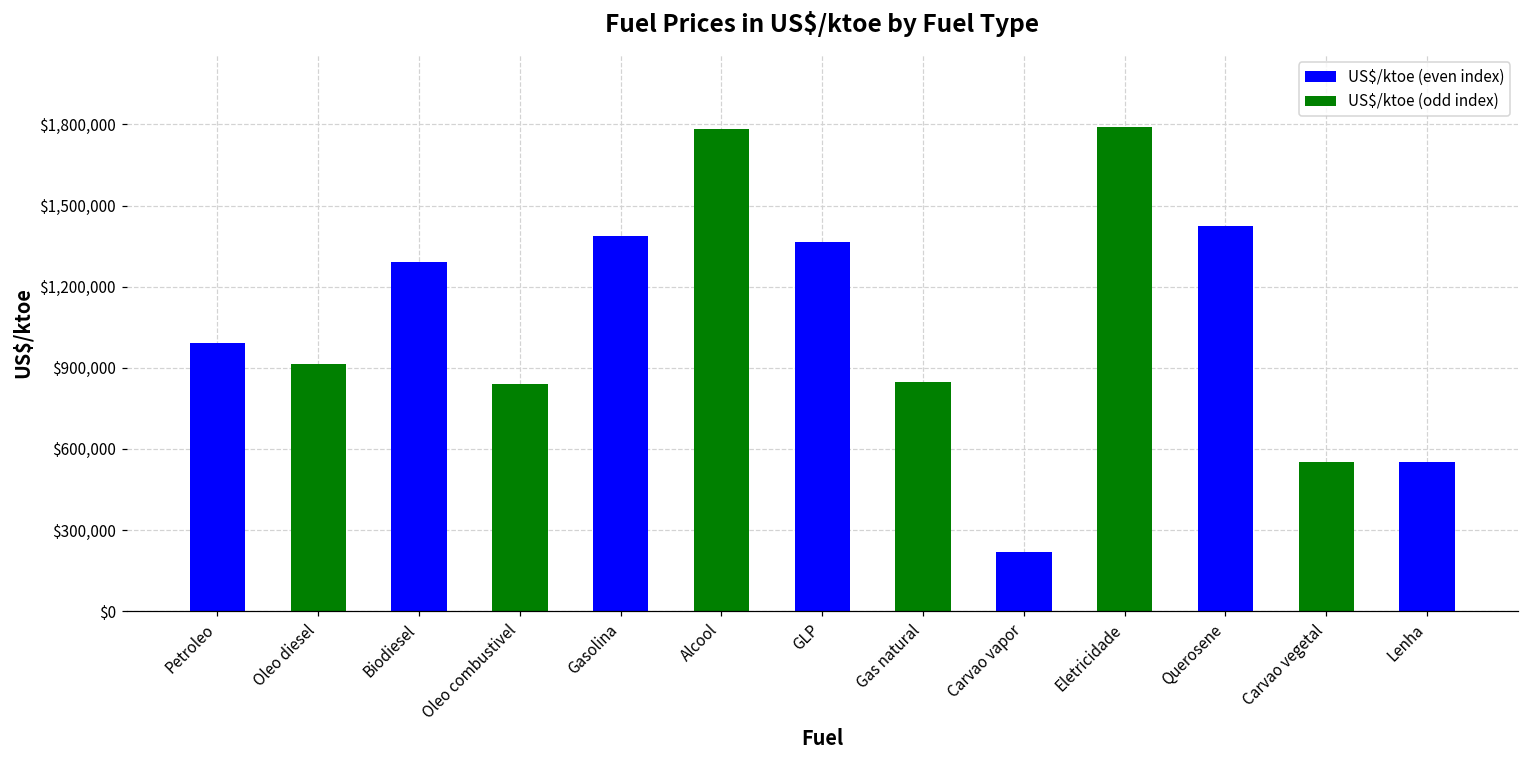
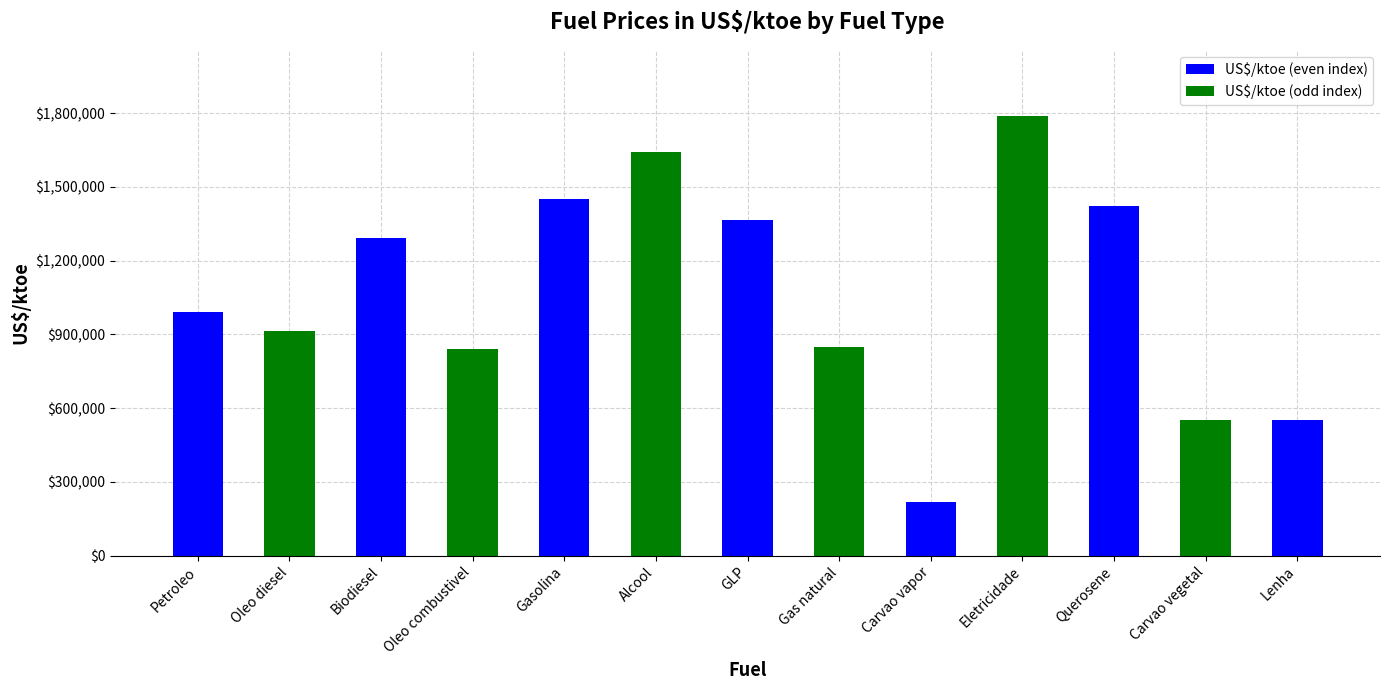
Gasolina: $1,390,000 -> $1,450,000
Alcool: $1,780,000 -> $1,640,000
